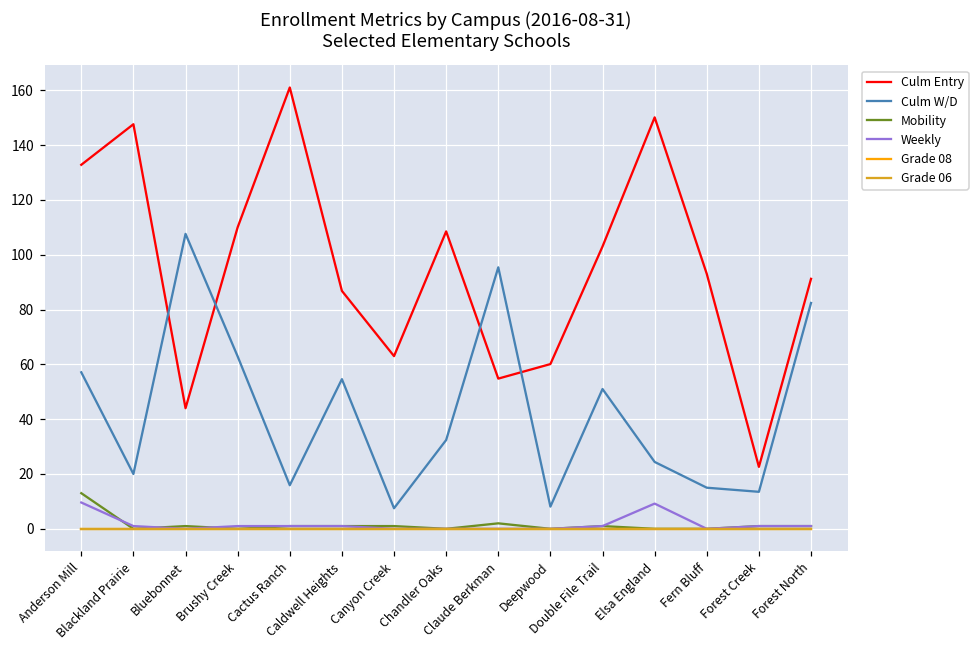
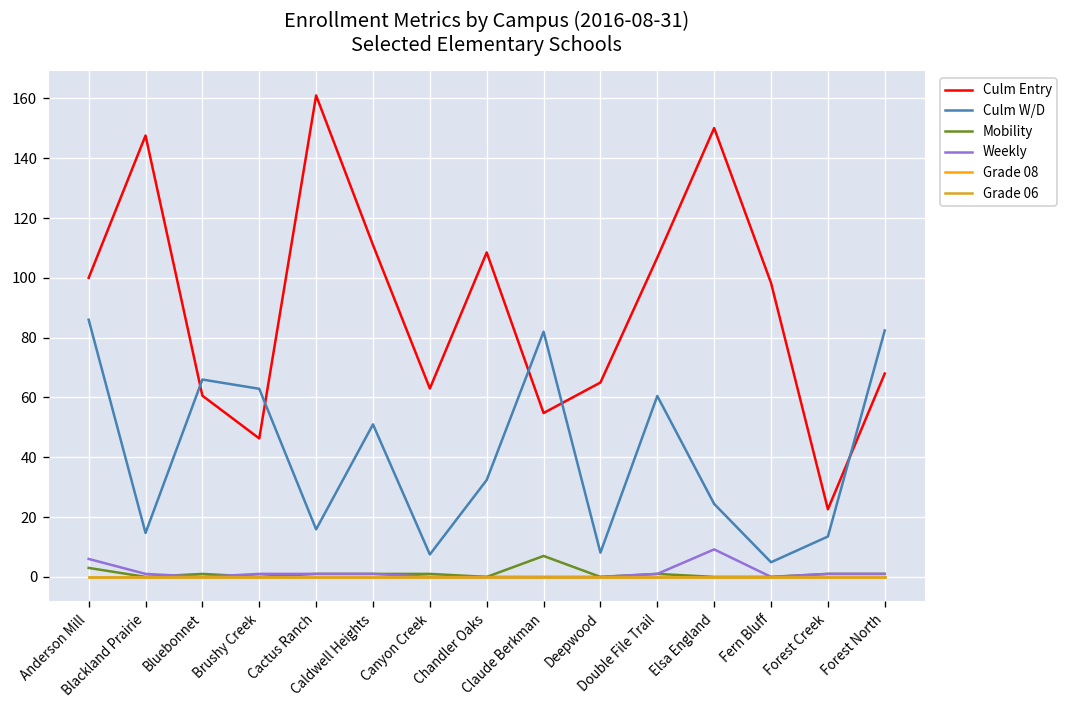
Culm Entry, Anderson Mill: 133 -> 100
Culm W/D, Anderson Mill: 57 -> 86
Mobility, Anderson Mill: 13 -> 3
Weekly, Anderson Mill: 10 -> 6
Culm W/D, Blackland Prairie: 20 -> 15
Culm Entry, Bluebonnet: 44 -> 61
Culm W/D, Bluebonnet: 108 -> 66
Culm Entry, Brushy Creek: 110 -> 46
Culm Entry, Caldwell Heights: 87 -> 111
Culm W/D, Caldwell Heights: 55 -> 51
Culm W/D, Claude Berkman: 95 -> 82
Mobility, Claude Berkman: 2 -> 7
Culm Entry, Deepwood: 60 -> 65
Culm Entry, Double File Trail: 103 -> 107
Culm W/D, Double File Trail: 51 -> 61
Culm Entry, Fern Bluff: 93 -> 98
Culm W/D, Fern Bluff: 15 -> 5
Culm Entry, Forest North: 91 -> 68
